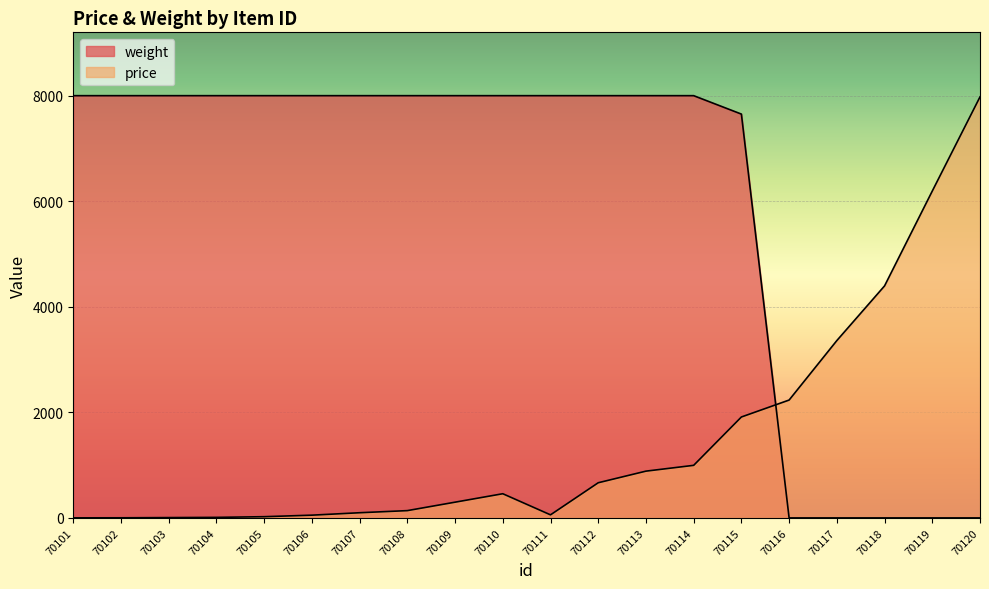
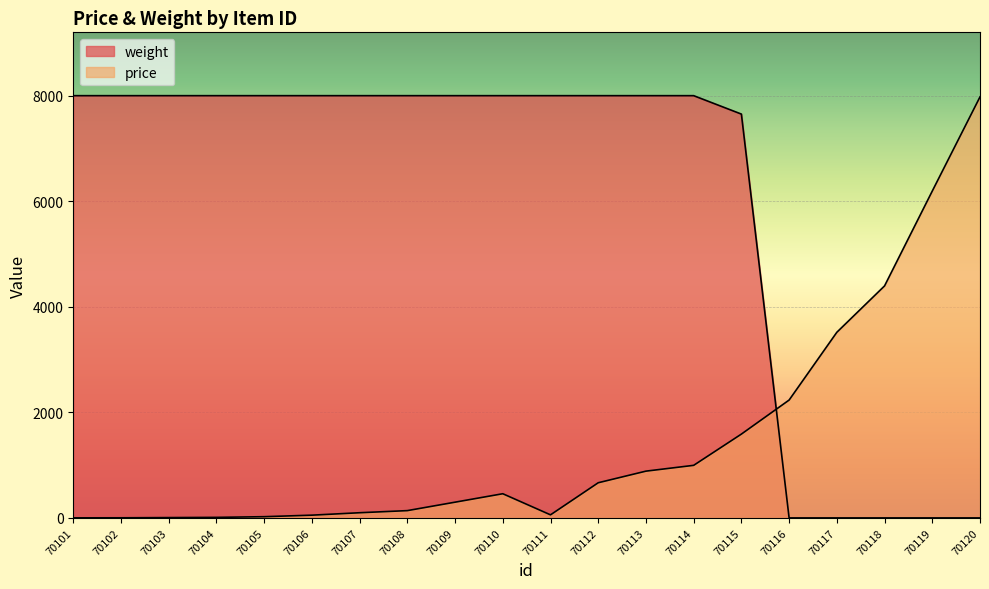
price, 70115: 1900 -> 1600
price, 70117: 3400 -> 3500
